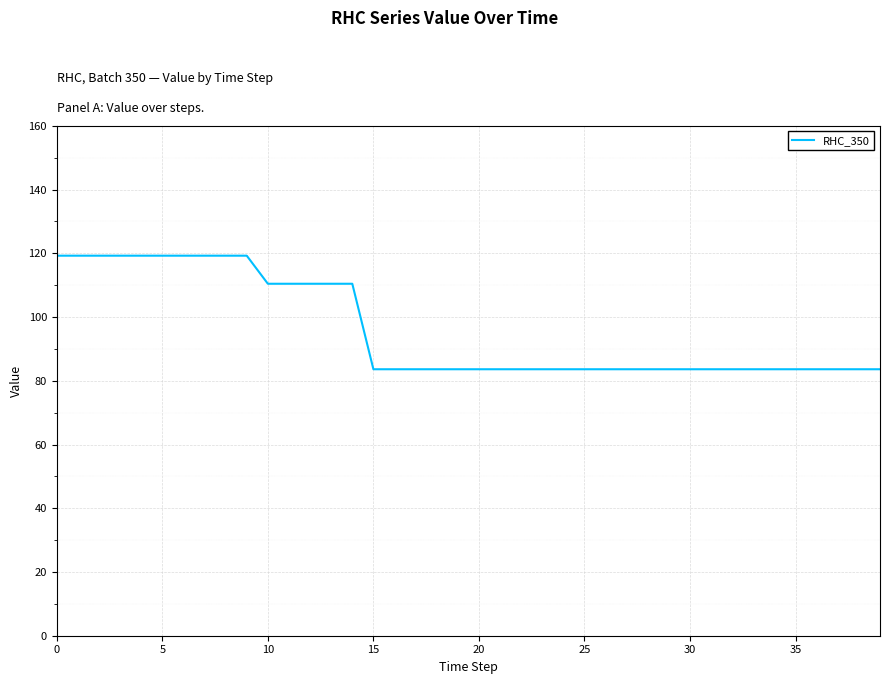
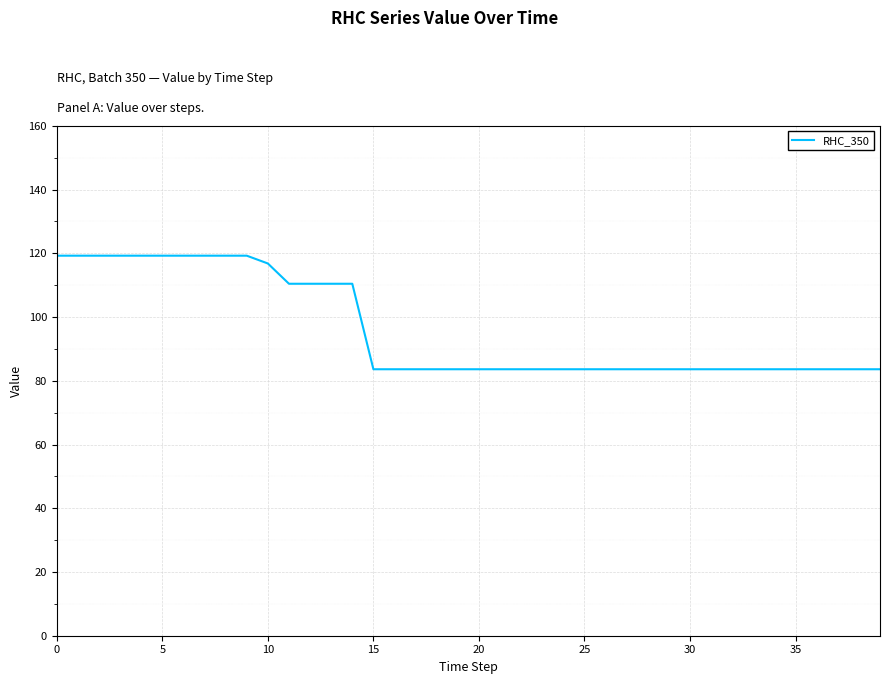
10: 110 -> 117
